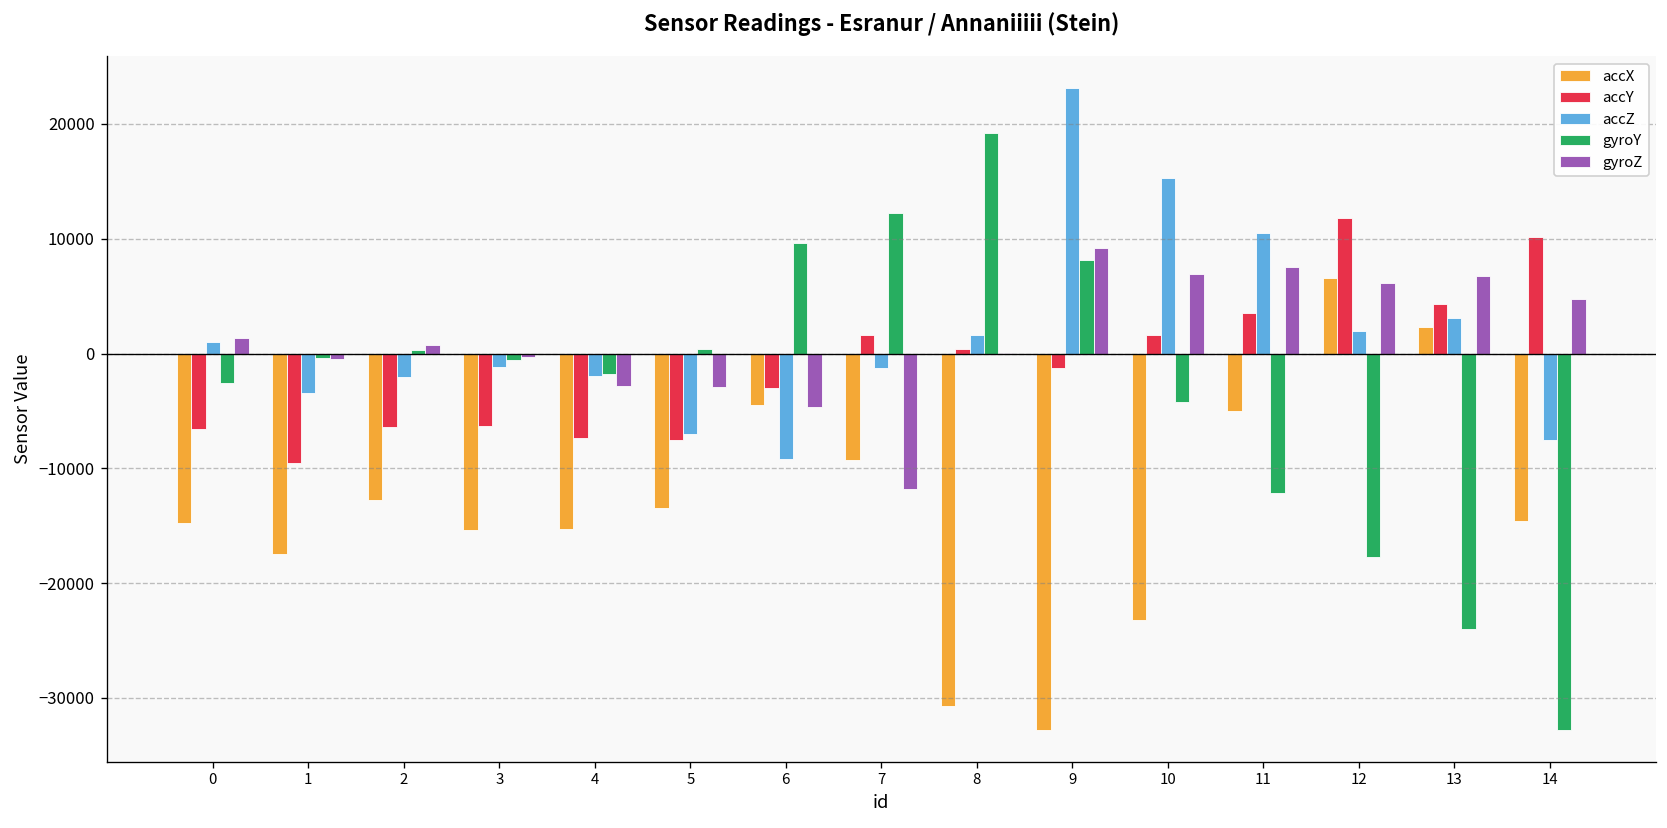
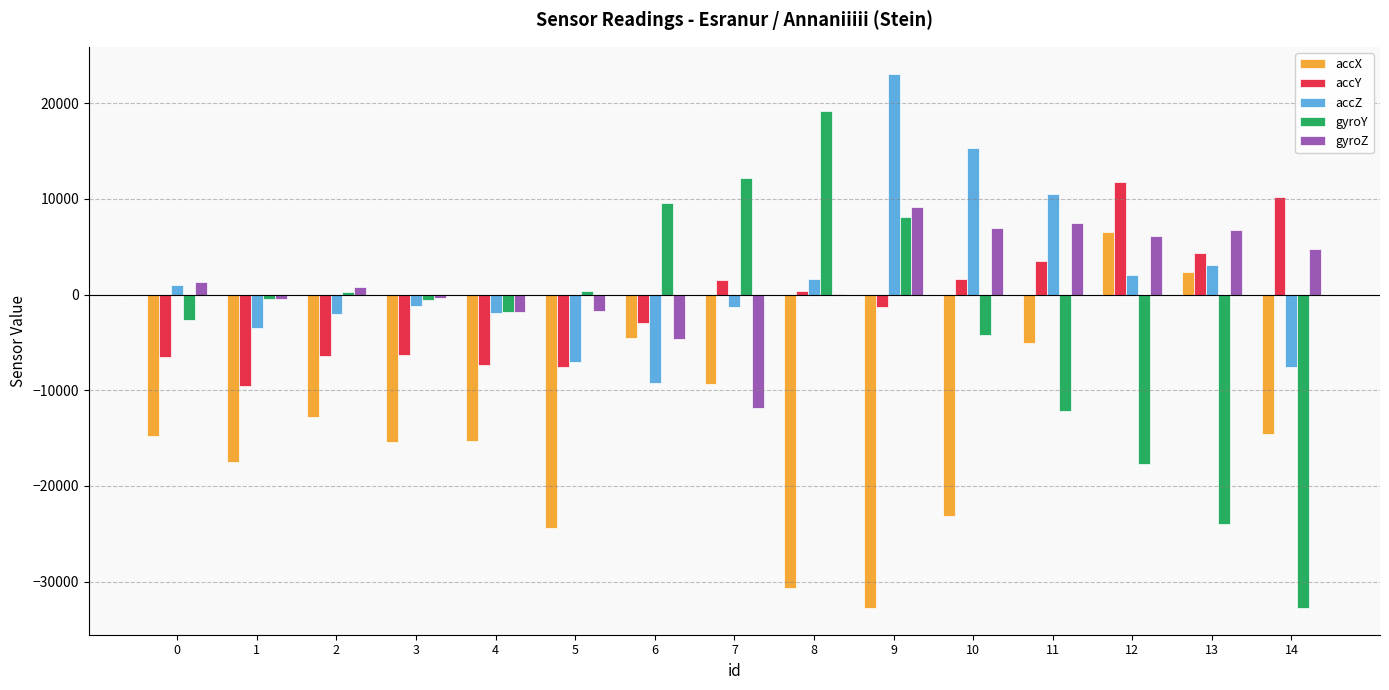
gyroZ, 4: -3000 -> -2000
accX, 5: -13000 -> -24000
gyroZ, 5: -3000 -> -2000
